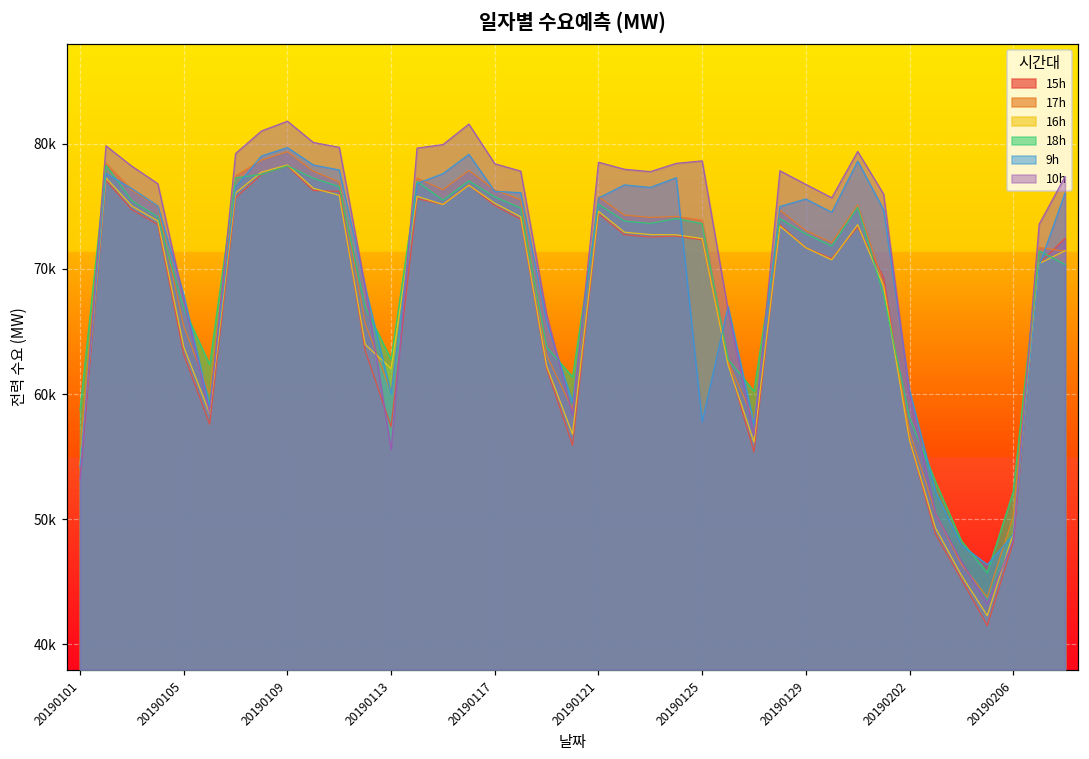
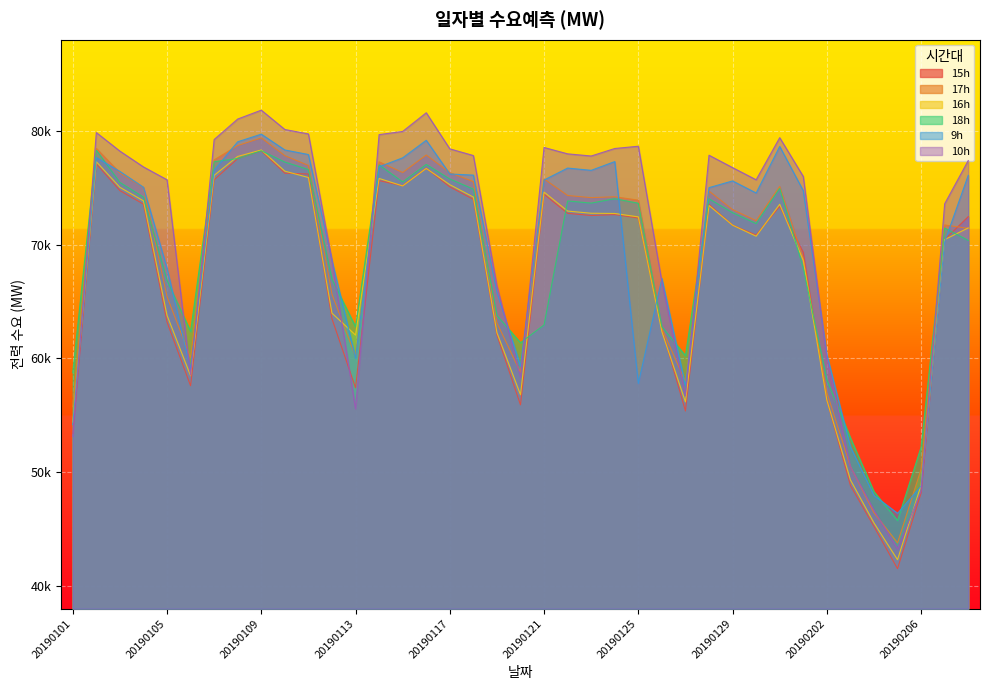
10h, 20190105: 67500 -> 75700
18h, 20190121: 75200 -> 62900
